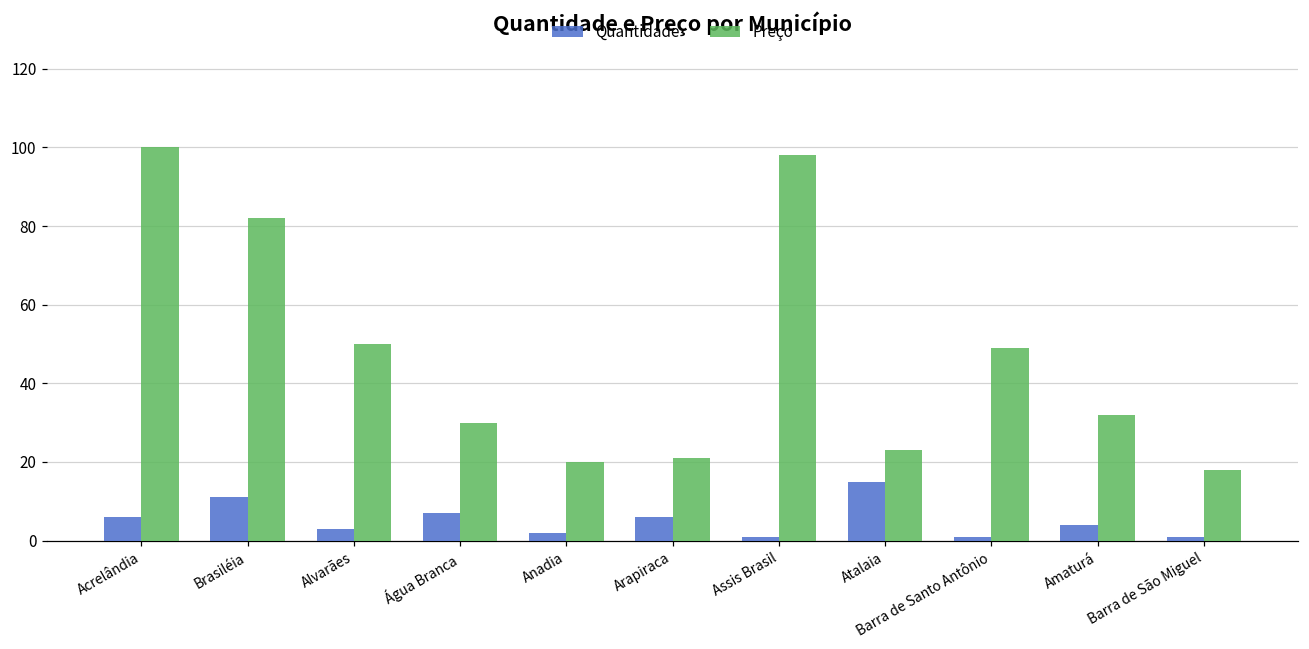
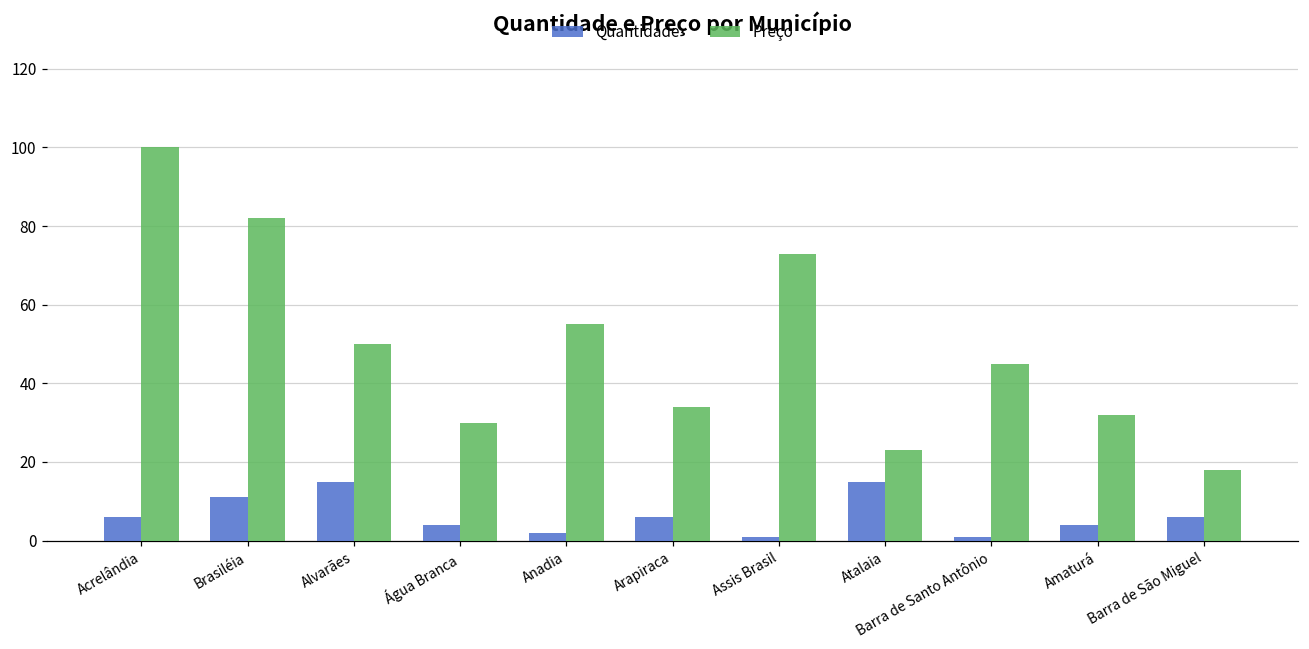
Quantidade, Alvarães: 3 -> 15
Quantidade, Água Branca: 7 -> 4
Preço, Anadia: 20 -> 55
Preço, Arapiraca: 21 -> 34
Preço, Assis Brasil: 98 -> 73
Preço, Barra de Santo Antônio: 49 -> 45
Quantidade, Barra de São Miguel: 1 -> 6
